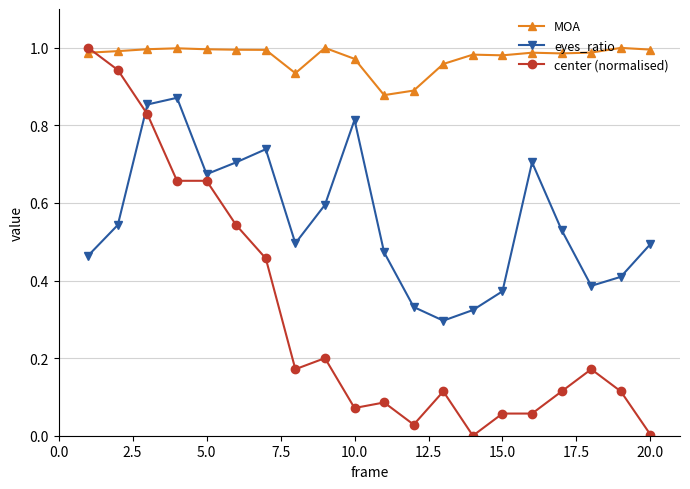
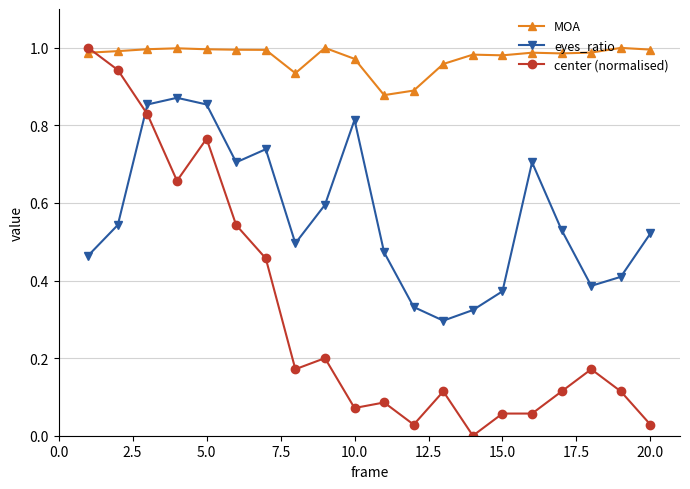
eyes_ratio, 5.0: 0.67 -> 0.85
center (normalised), 5.0: 0.66 -> 0.77
eyes_ratio, 20.0: 0.49 -> 0.52
center (normalised), 20.0: 0.00 -> 0.03
